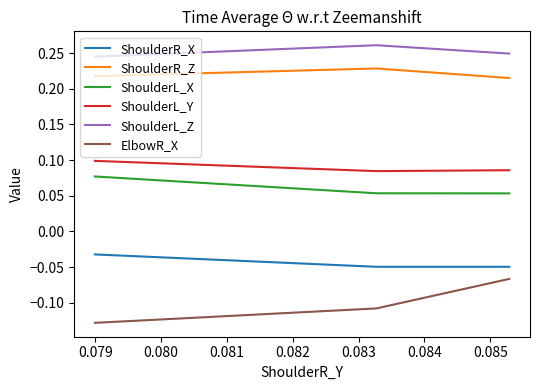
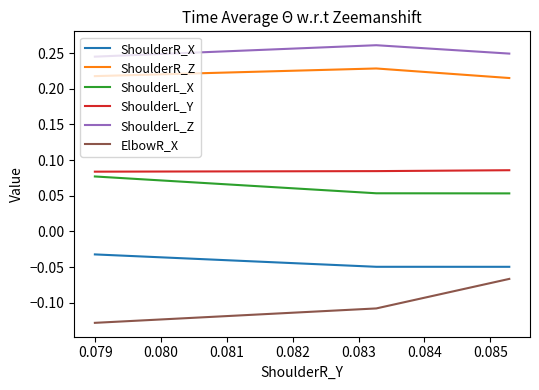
ShoulderL_Y, 0.079: 0.10 -> 0.08
